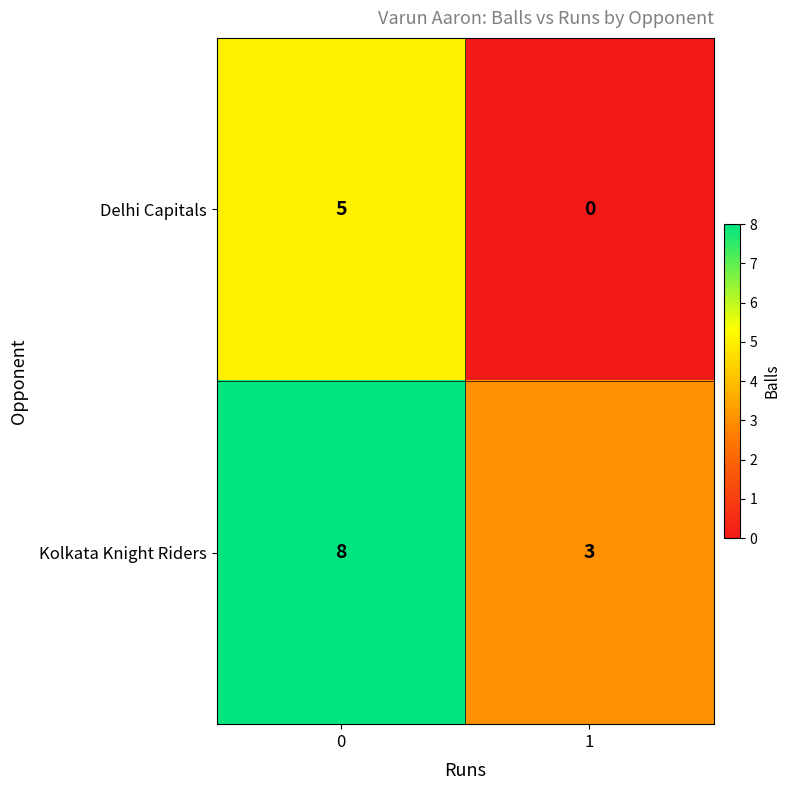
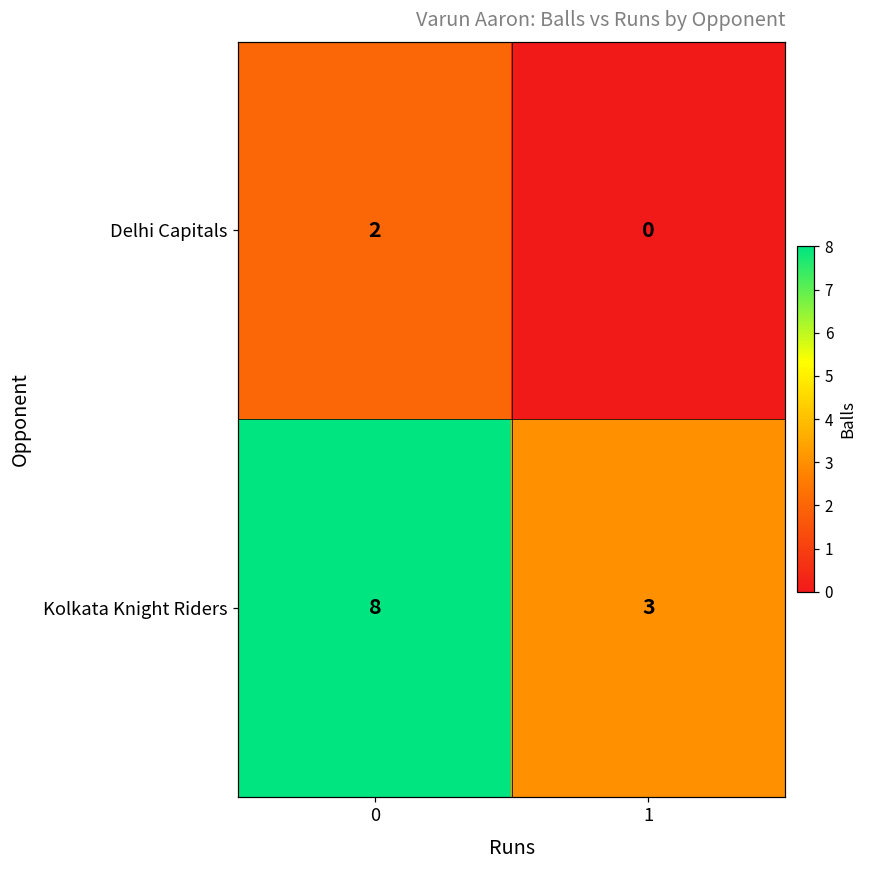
Delhi Capitals, 0: 5 -> 2
